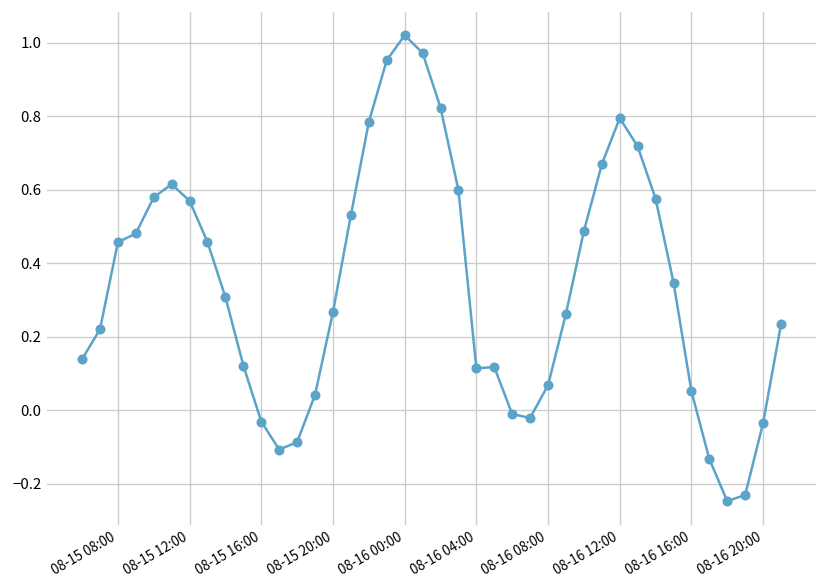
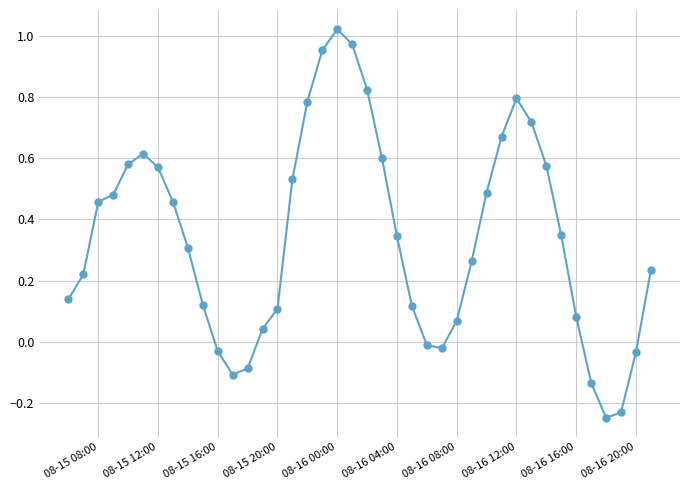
08-15 20:00: 0.27 -> 0.11
08-16 04:00: 0.11 -> 0.35
08-16 16:00: 0.05 -> 0.08
